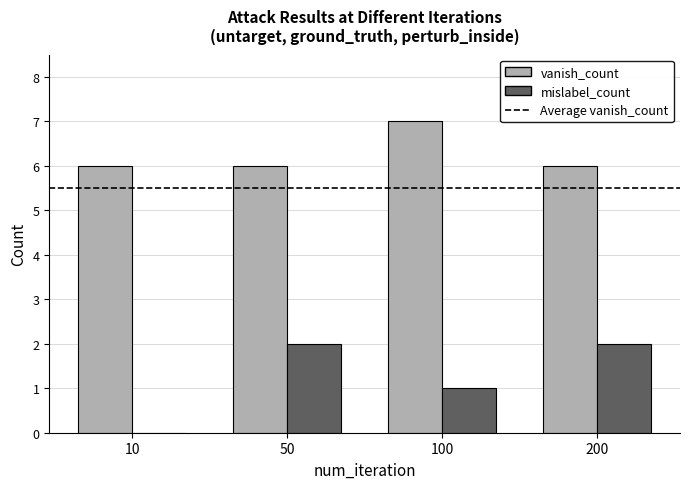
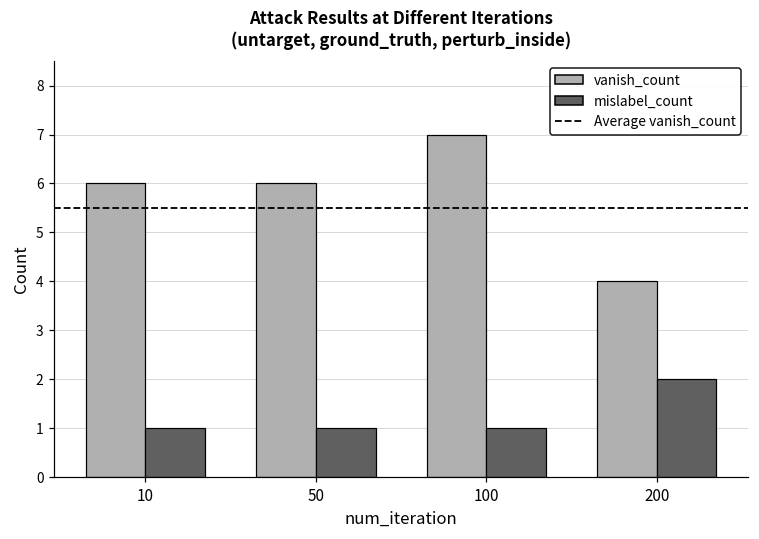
mislabel_count, 10: 0 -> 1
mislabel_count, 50: 2 -> 1
vanish_count, 200: 6 -> 4
